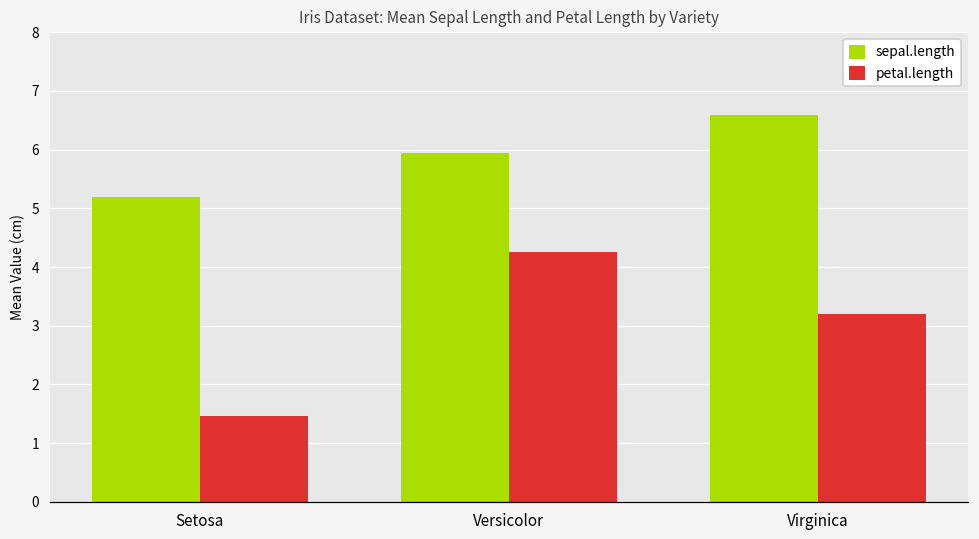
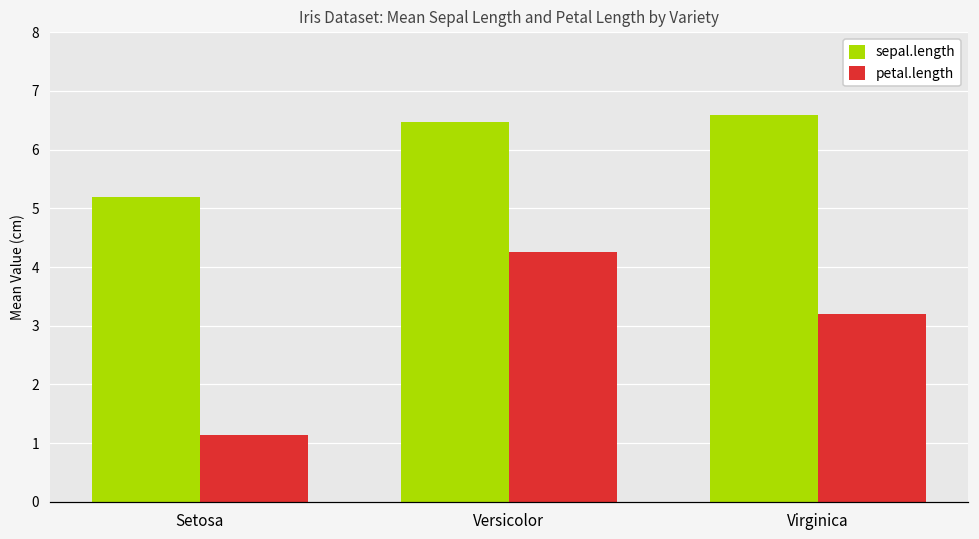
petal.length, Setosa: 1.5 -> 1.1
sepal.length, Versicolor: 5.9 -> 6.5
